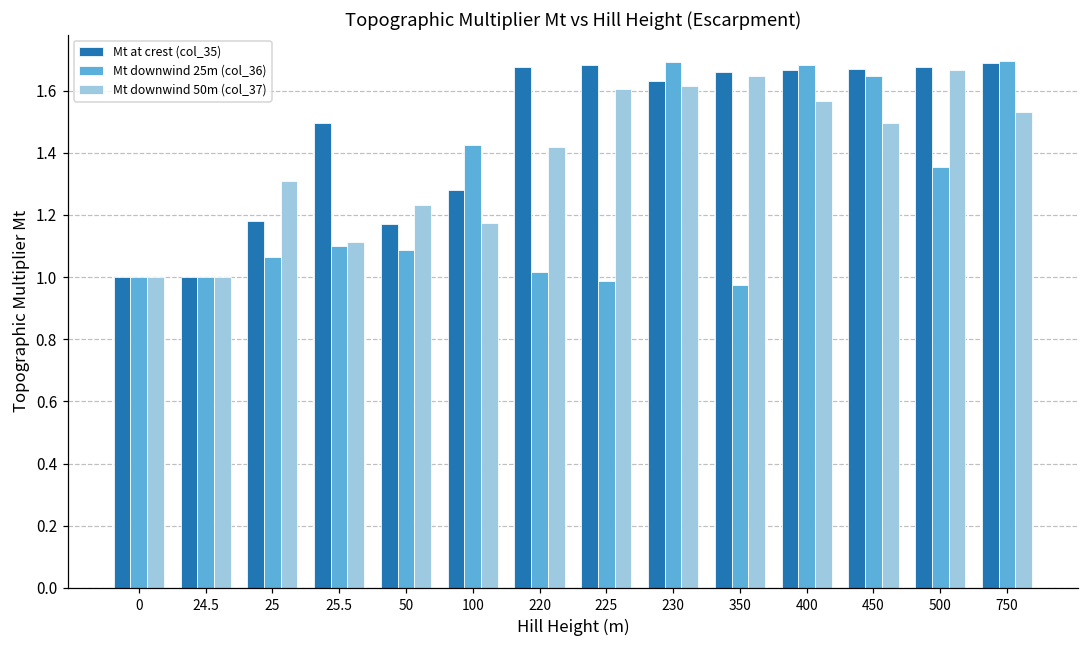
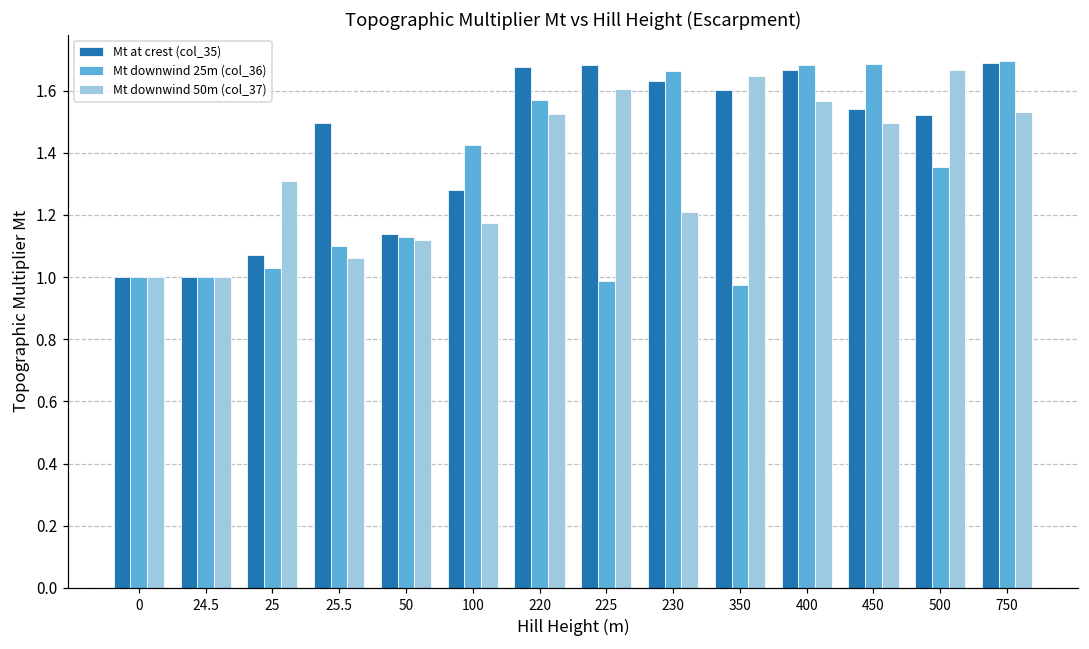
Mt at crest (col_35), 25: 1.18 -> 1.07
Mt downwind 25m (col_36), 25: 1.06 -> 1.03
Mt downwind 50m (col_37), 25.5: 1.11 -> 1.06
Mt at crest (col_35), 50: 1.17 -> 1.14
Mt downwind 25m (col_36), 50: 1.09 -> 1.13
Mt downwind 50m (col_37), 50: 1.23 -> 1.12
Mt downwind 25m (col_36), 220: 1.02 -> 1.57
Mt downwind 50m (col_37), 220: 1.42 -> 1.52
Mt downwind 25m (col_36), 230: 1.69 -> 1.66
Mt downwind 50m (col_37), 230: 1.61 -> 1.21
Mt at crest (col_35), 350: 1.66 -> 1.60
Mt at crest (col_35), 450: 1.67 -> 1.54
Mt downwind 25m (col_36), 450: 1.65 -> 1.69
Mt at crest (col_35), 500: 1.68 -> 1.52
